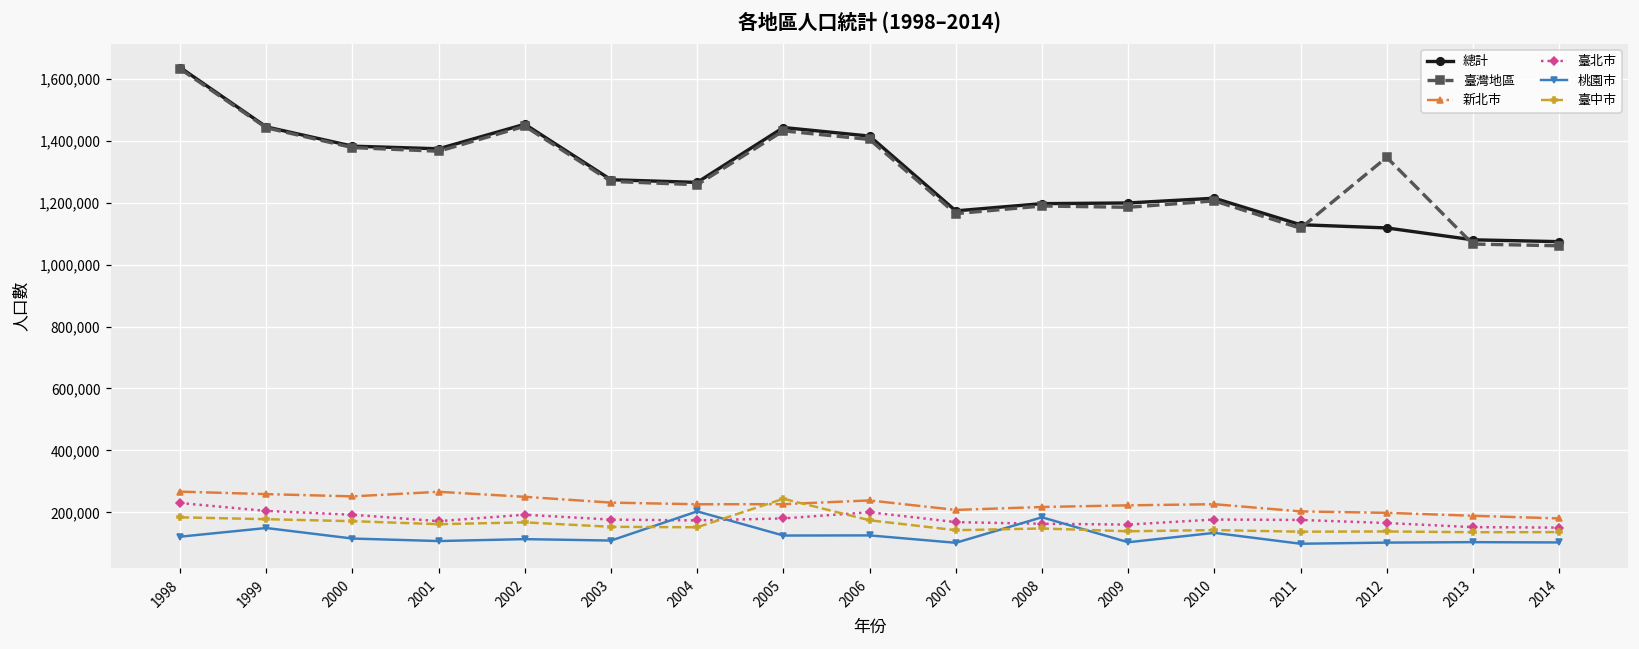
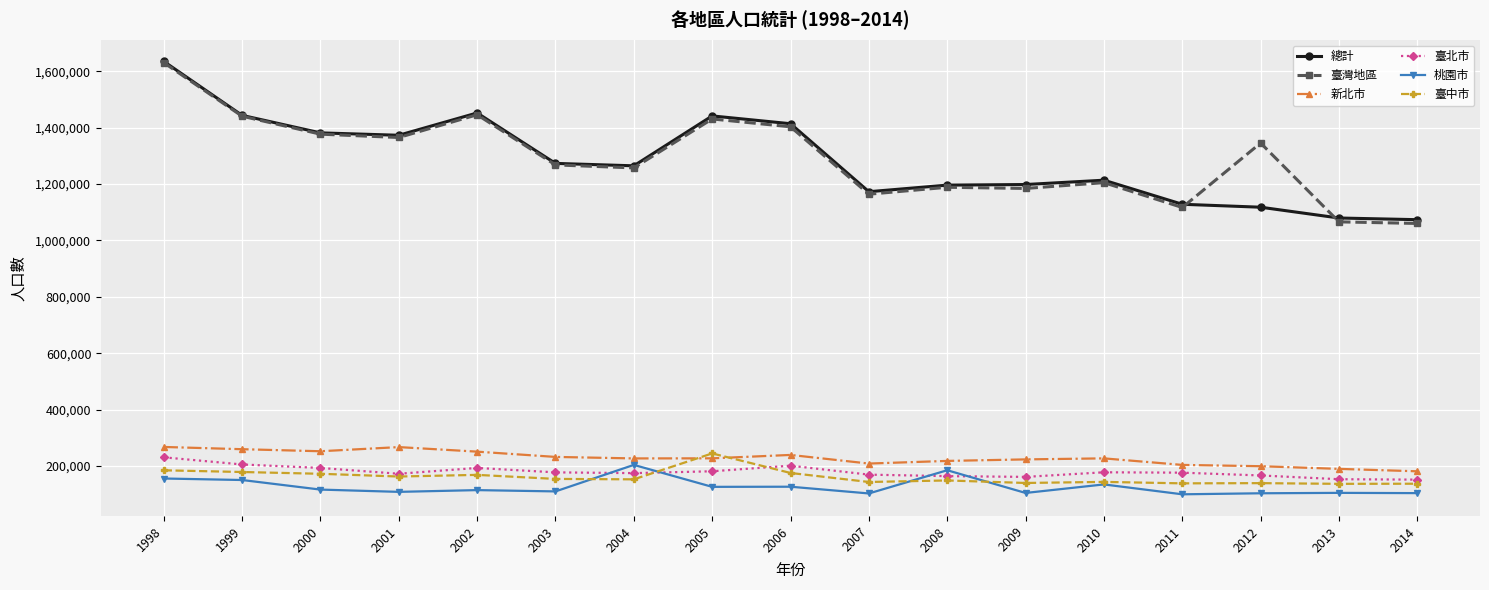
桃園市, 1998: 120,000 -> 160,000
